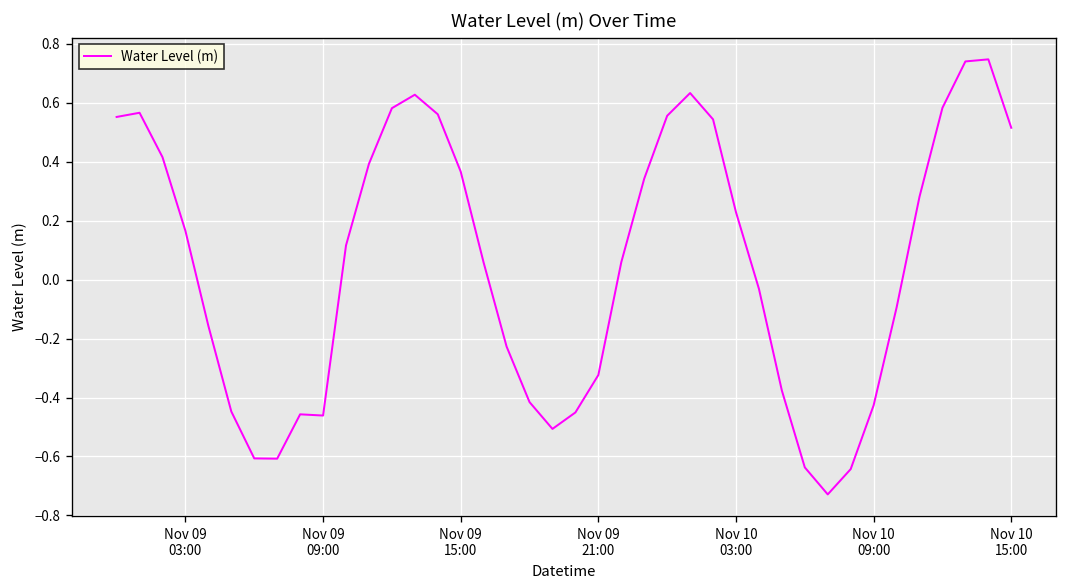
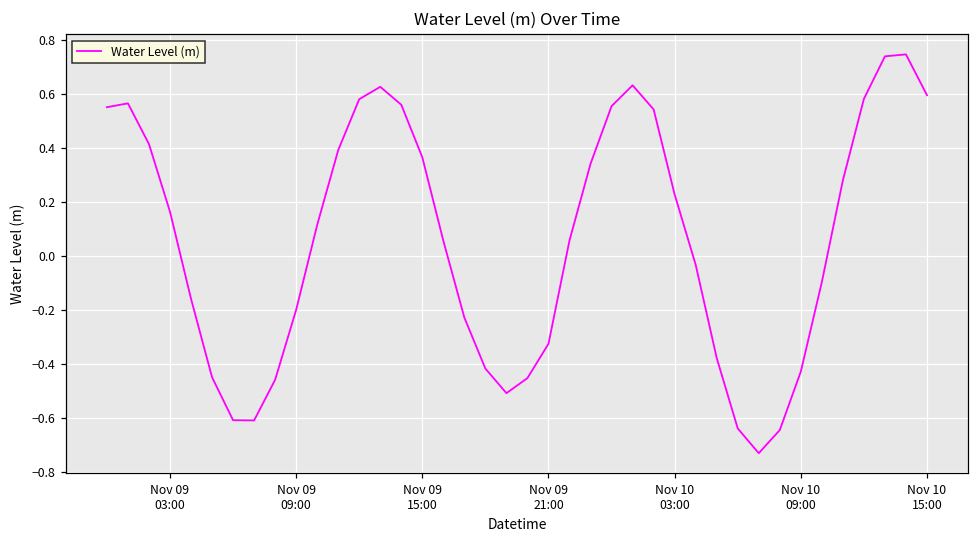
Nov 09 09:00: -0.46 -> -0.20
Nov 10 15:00: 0.52 -> 0.60
